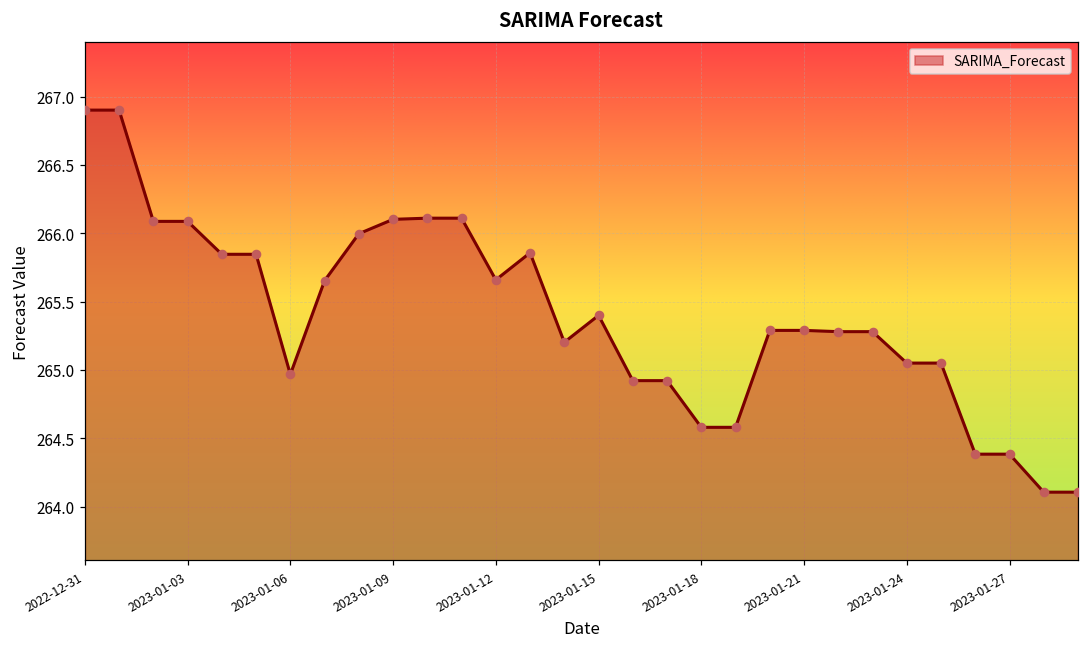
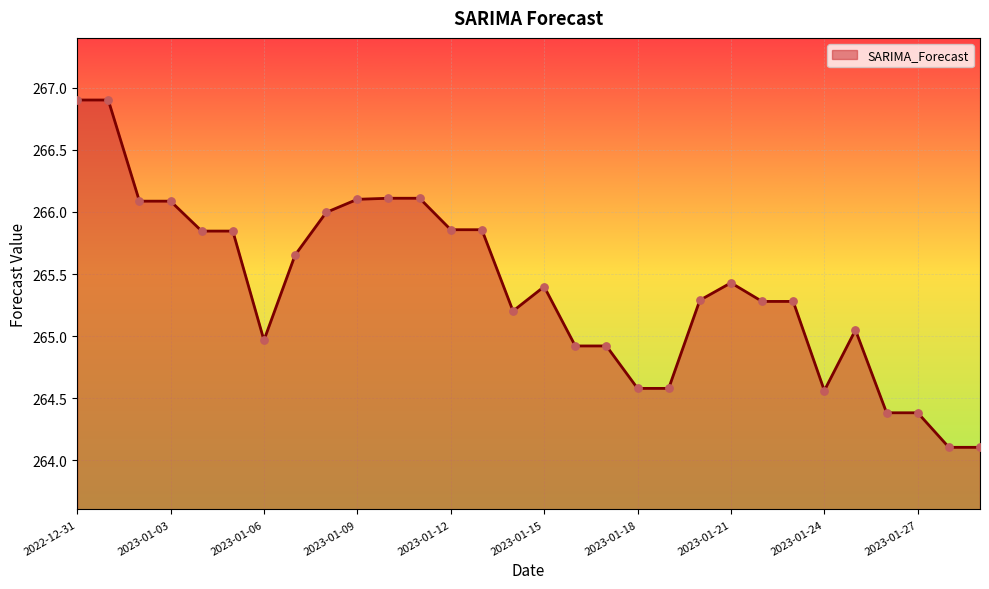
2023-01-12: 265.66 -> 265.86
2023-01-21: 265.29 -> 265.43
2023-01-24: 265.05 -> 264.56
